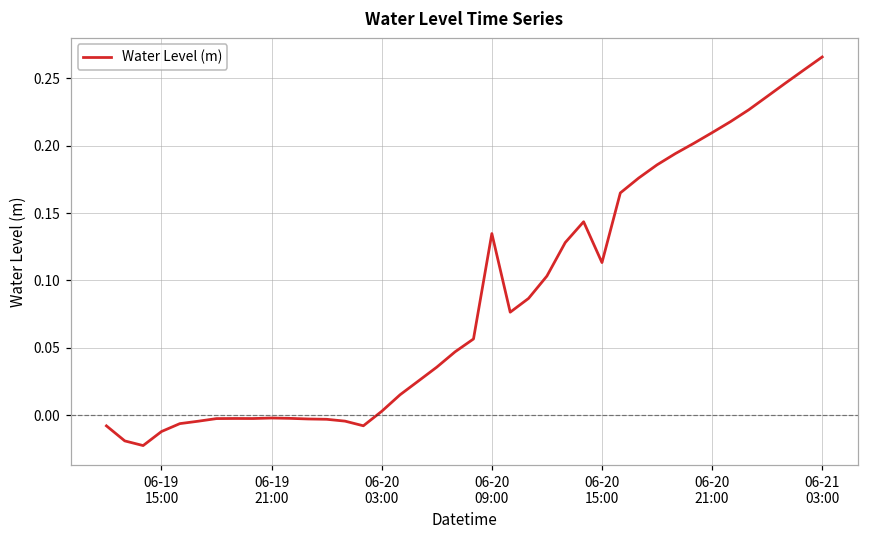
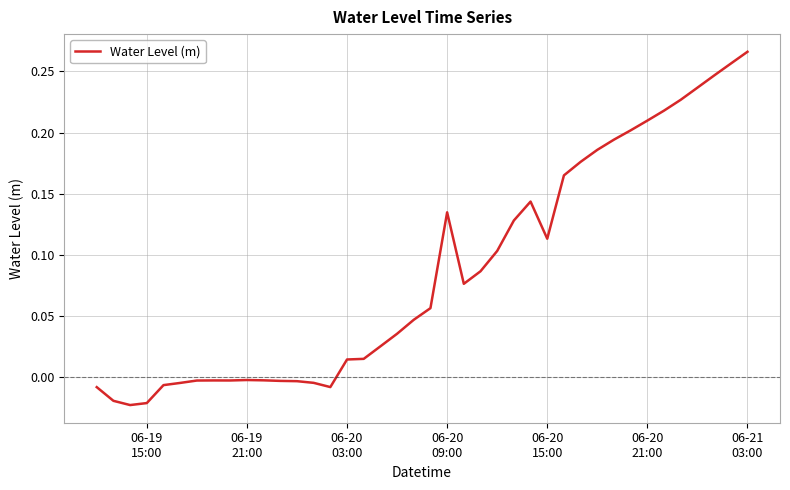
06-19 15:00: -0.012 -> -0.021
06-20 03:00: 0.003 -> 0.015
